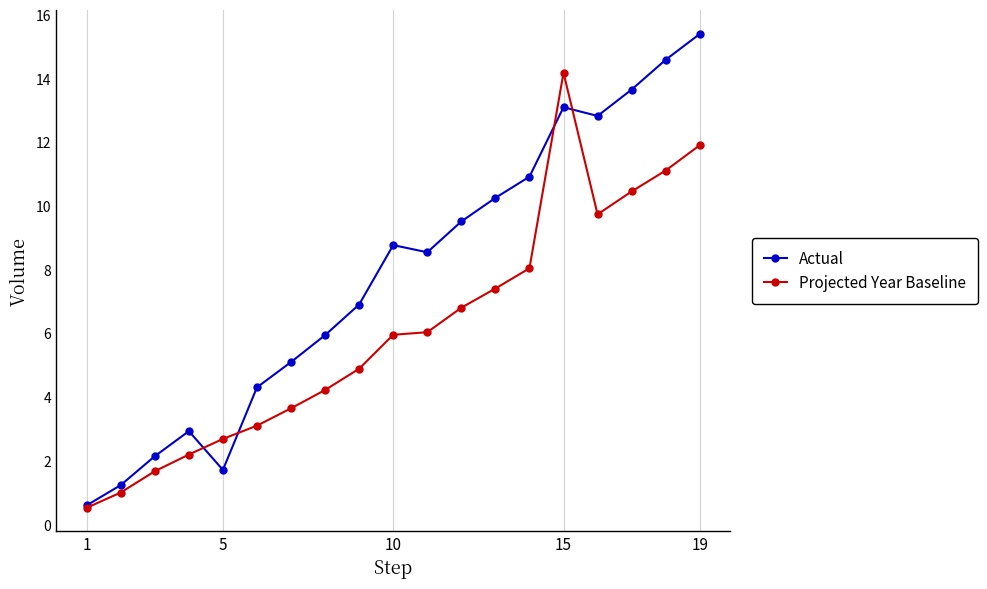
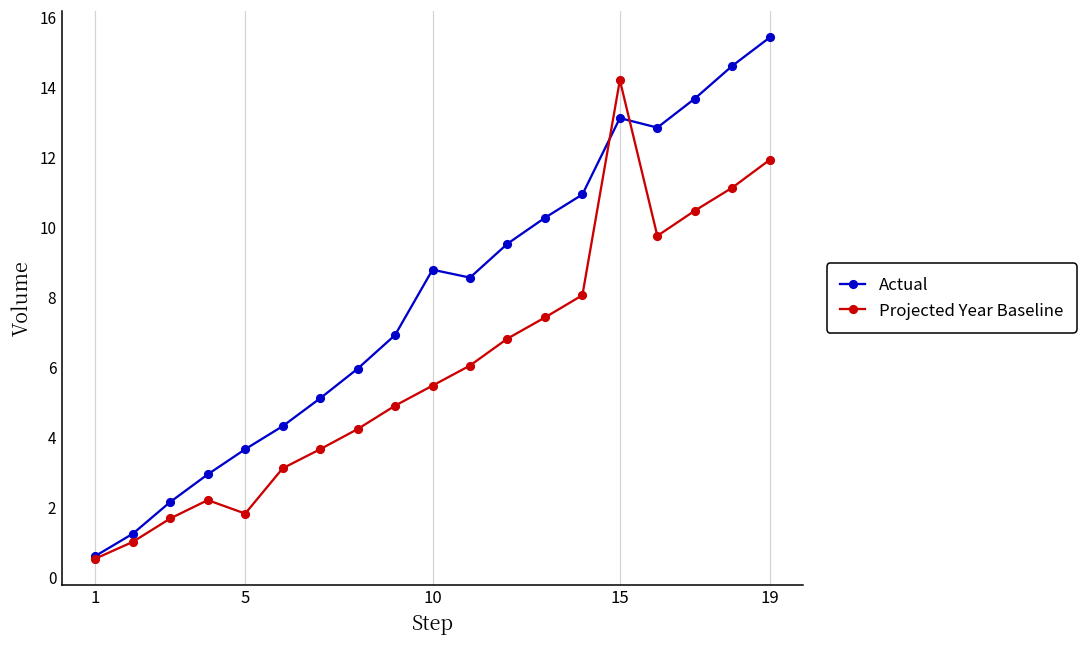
Actual, 5: 1.7 -> 3.7
Projected Year Baseline, 5: 2.7 -> 1.8
Projected Year Baseline, 10: 6.0 -> 5.5
